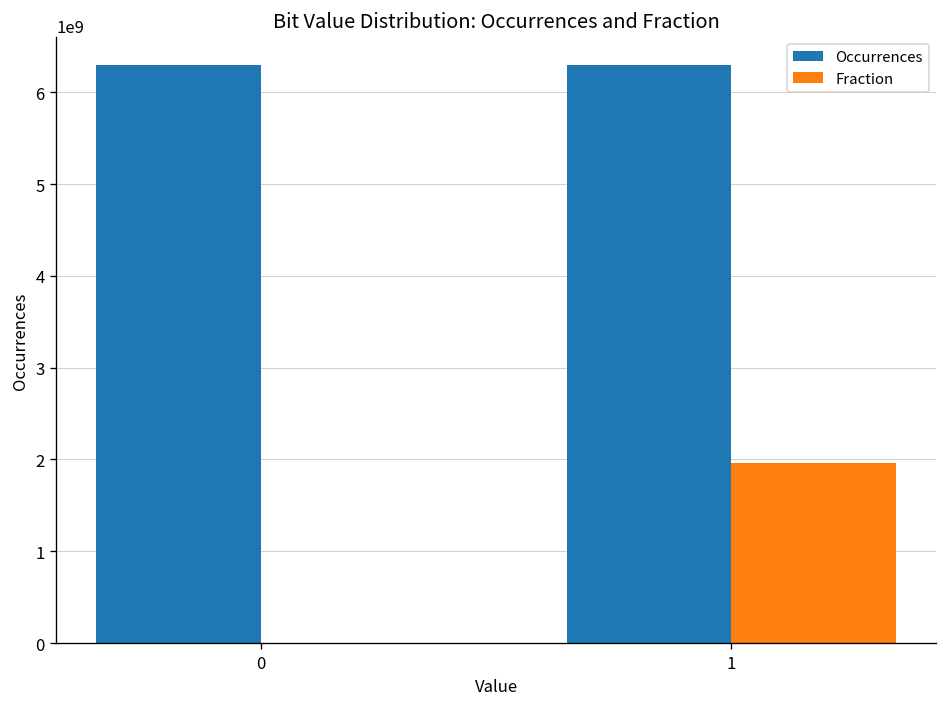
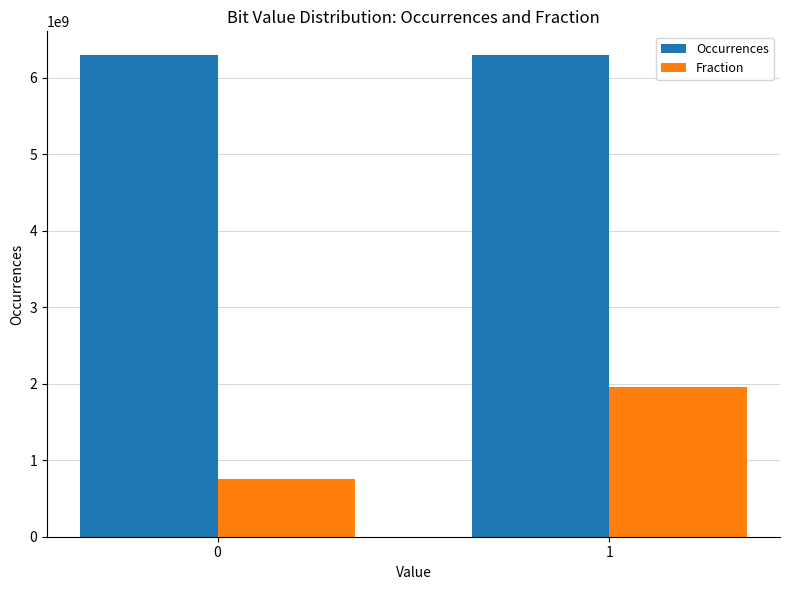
Fraction, 0: 0 -> 800000000
